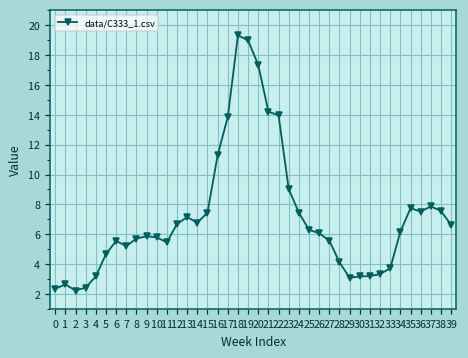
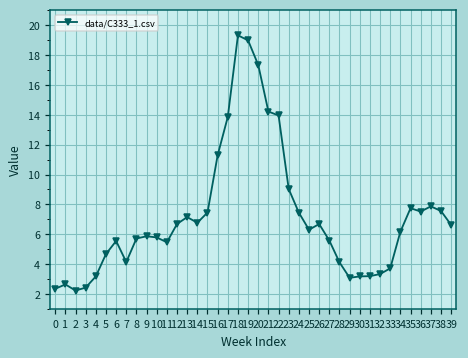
7: 5.2 -> 4.1
26: 6.1 -> 6.7
